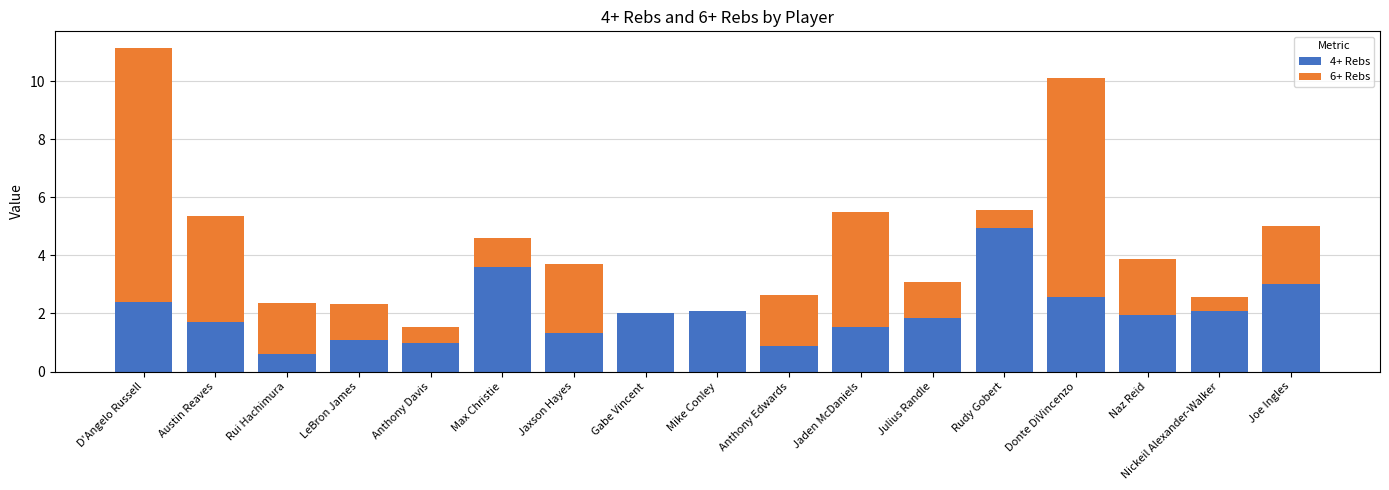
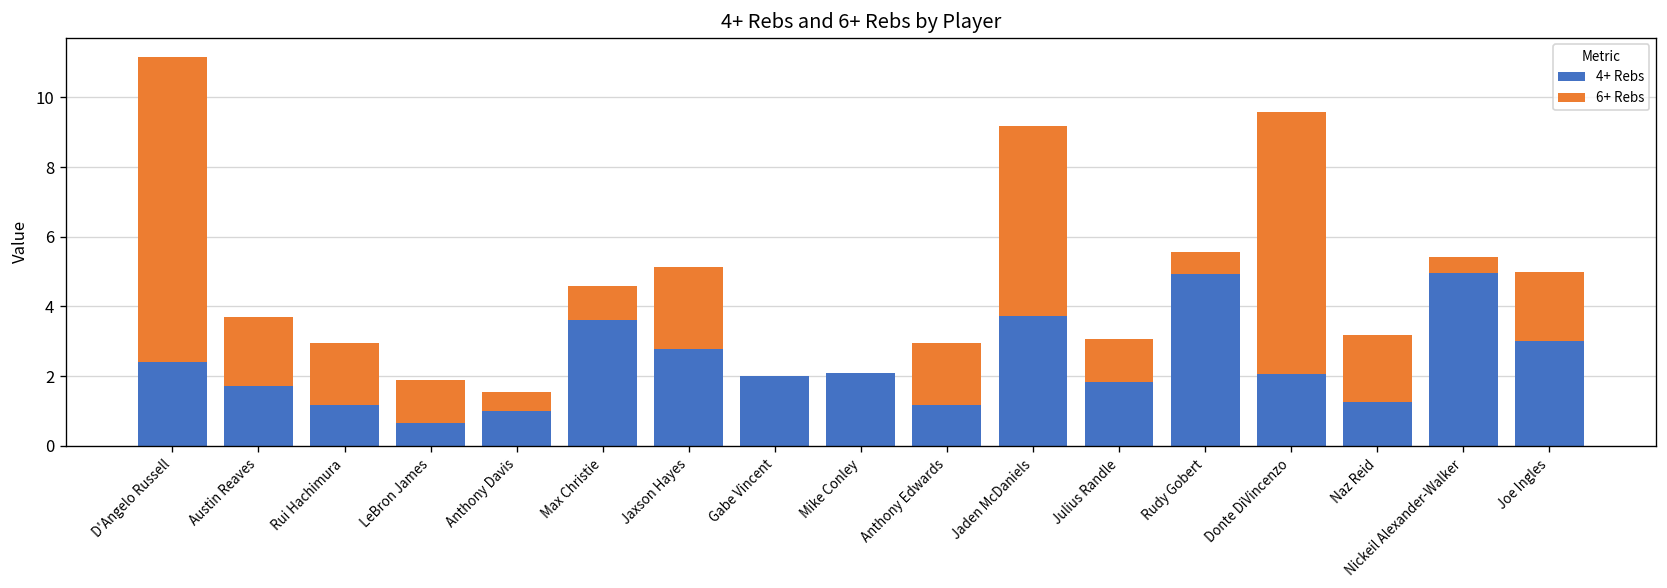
6+ Rebs, Austin Reaves: 3.6 -> 2.0
4+ Rebs, Rui Hachimura: 0.6 -> 1.2
4+ Rebs, LeBron James: 1.1 -> 0.7
4+ Rebs, Jaxson Hayes: 1.3 -> 2.8
4+ Rebs, Anthony Edwards: 0.9 -> 1.2
4+ Rebs, Jaden McDaniels: 1.5 -> 3.7
6+ Rebs, Jaden McDaniels: 4.0 -> 5.4
4+ Rebs, Donte DiVincenzo: 2.6 -> 2.1
4+ Rebs, Naz Reid: 2.0 -> 1.3
4+ Rebs, Nickeil Alexander-Walker: 2.1 -> 5.0
